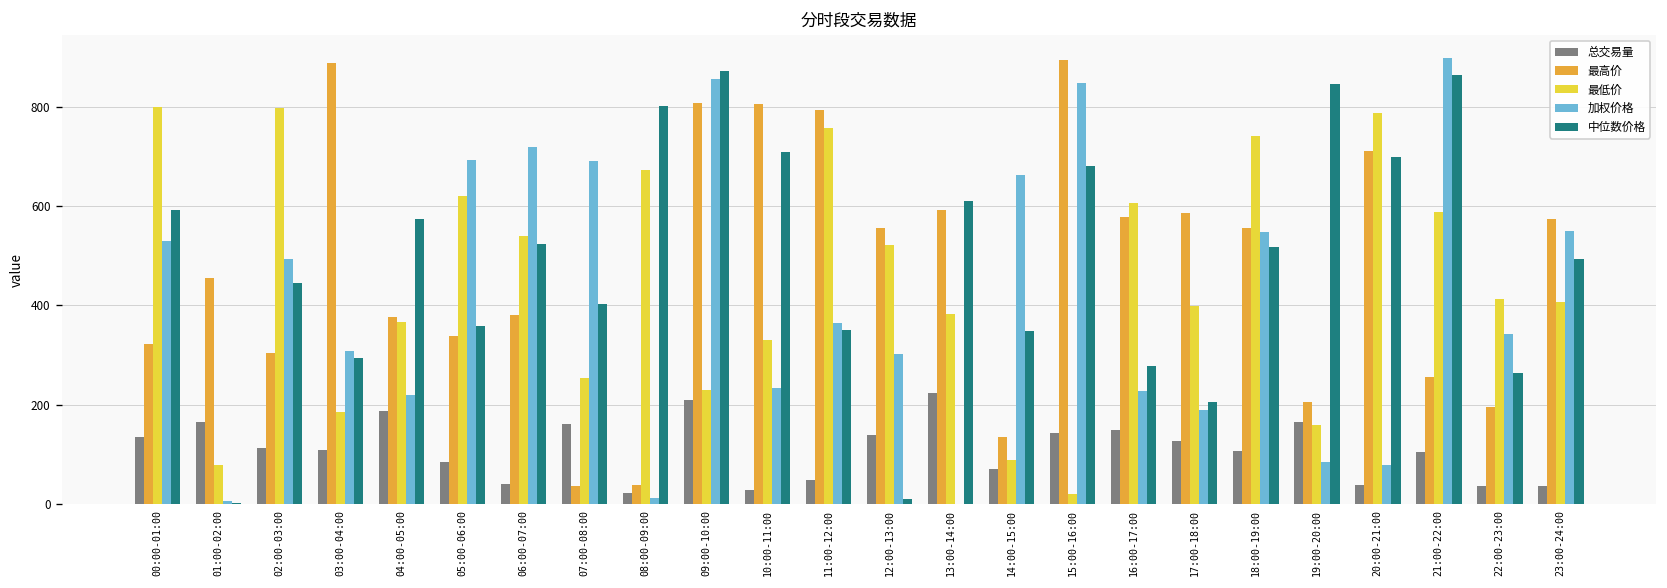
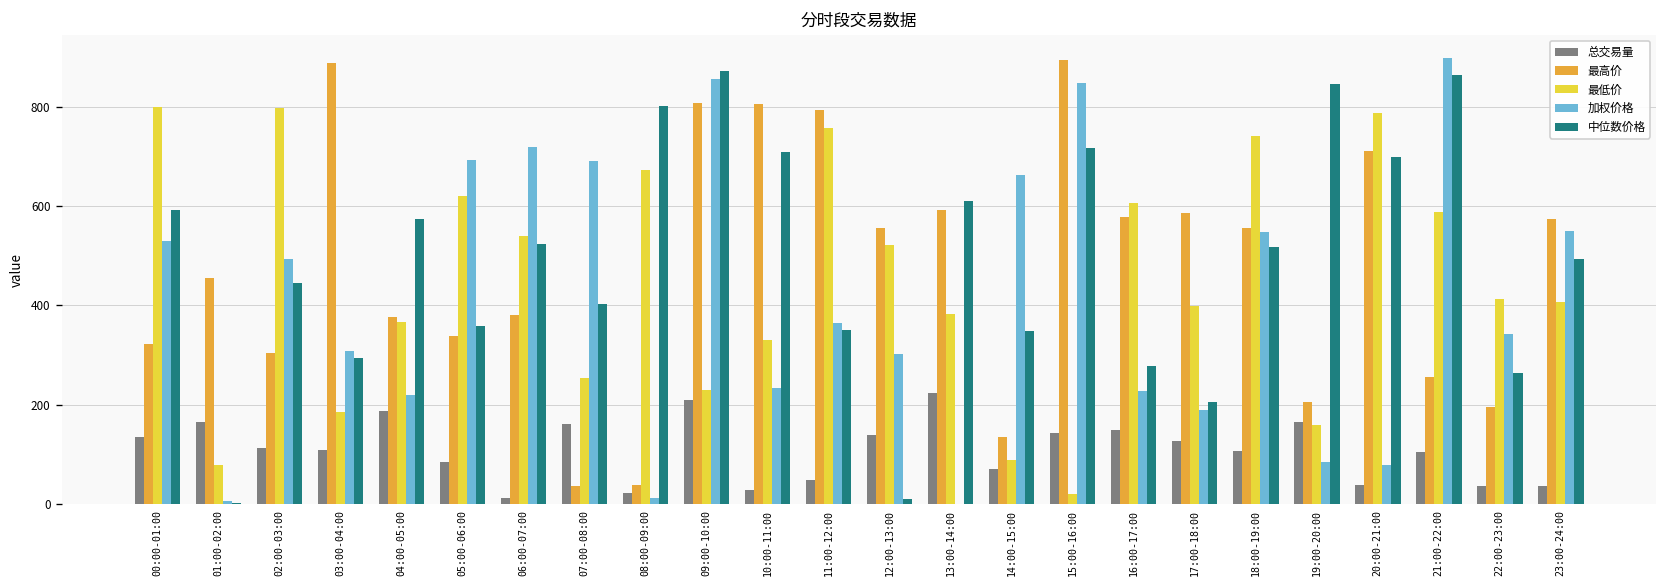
总交易量, 06:00-07:00: 40 -> 10
中位数价格, 15:00-16:00: 680 -> 720
